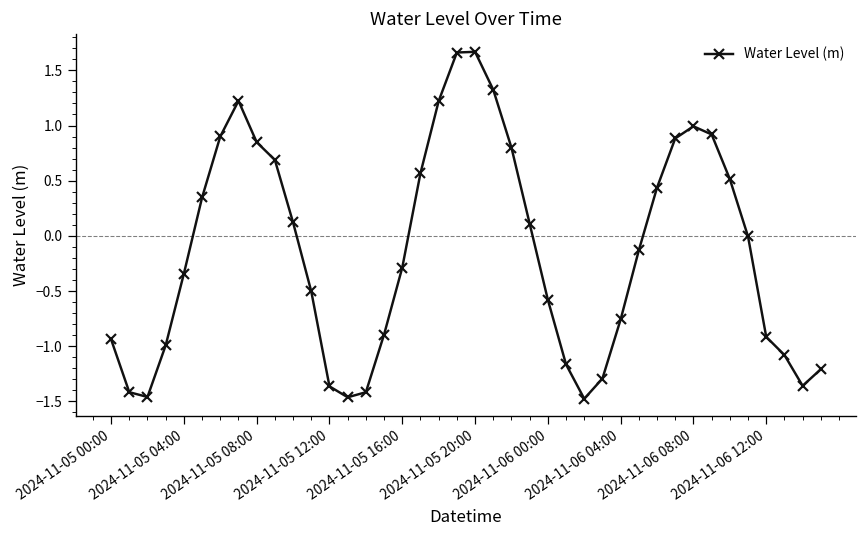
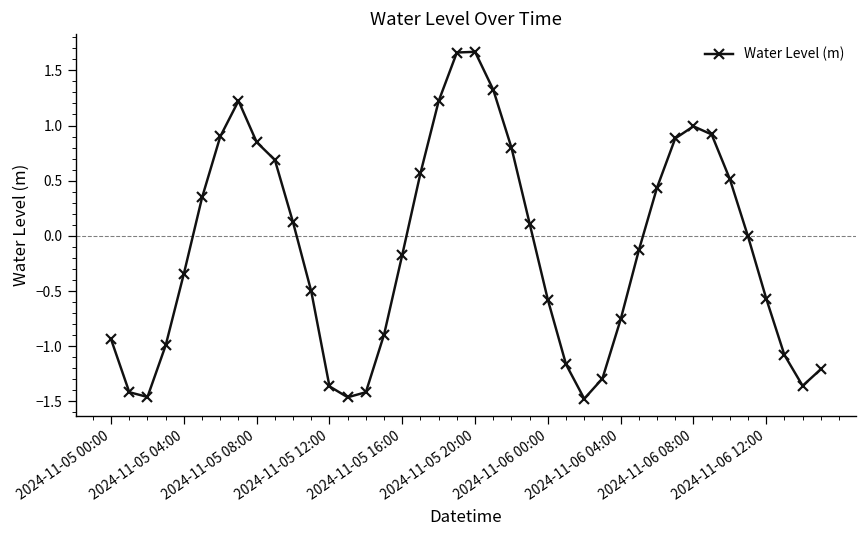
2024-11-05 16:00: -0.29 -> -0.17
2024-11-06 12:00: -0.91 -> -0.57
